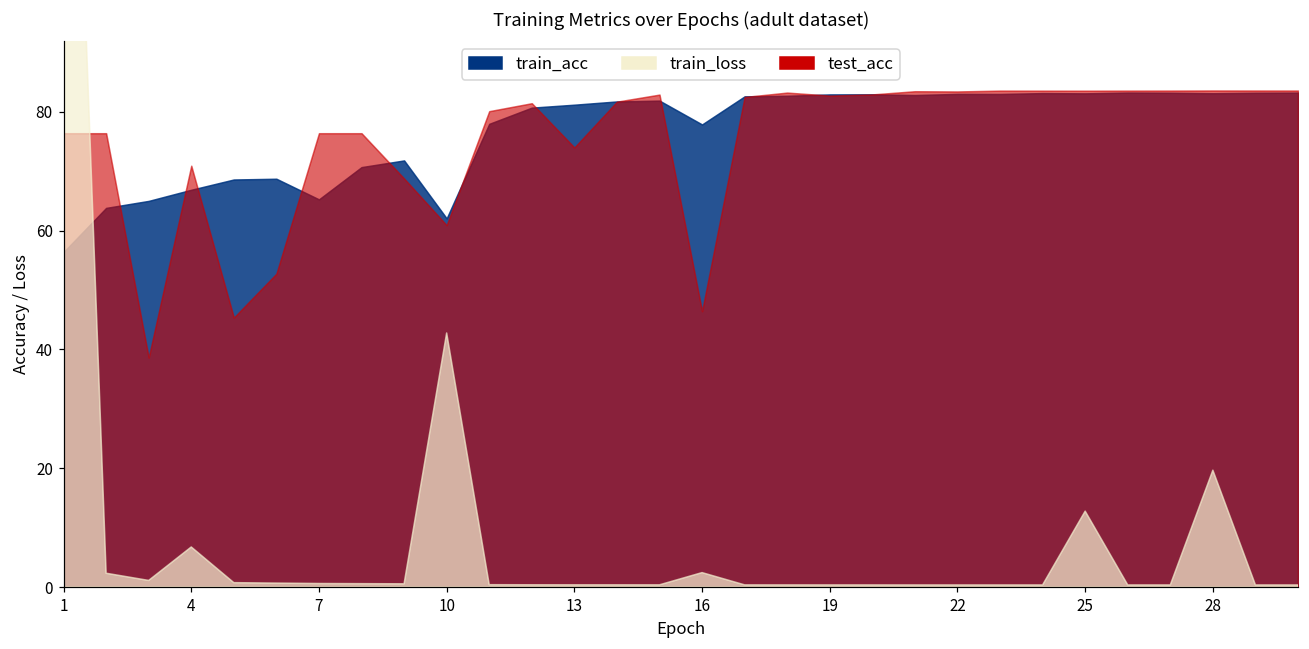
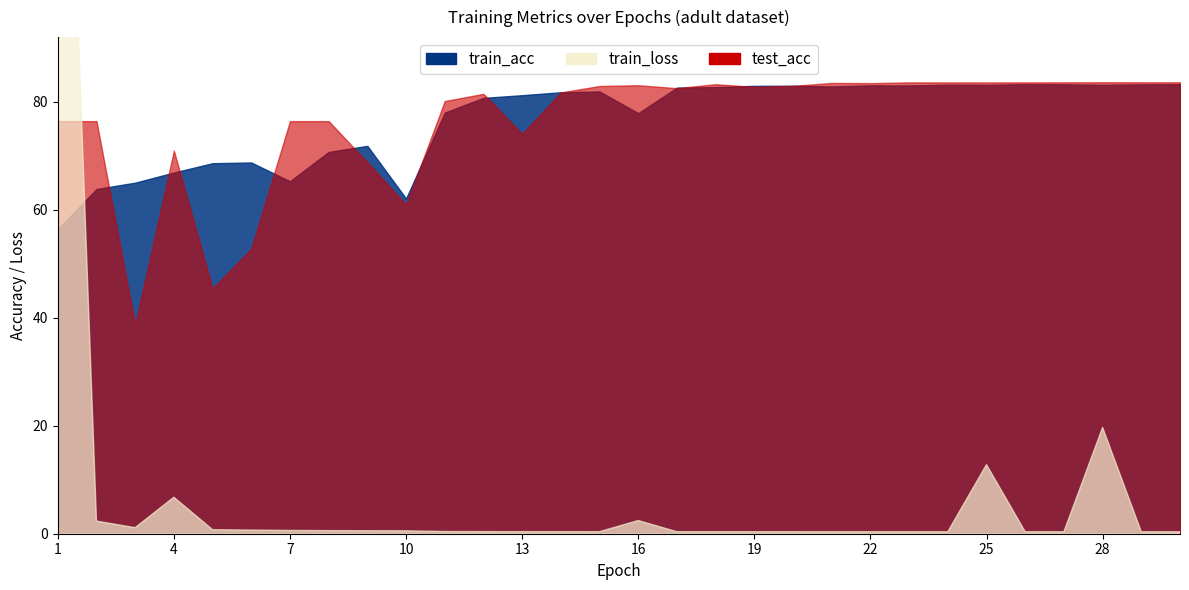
train_loss, 10: 43 -> 1
test_acc, 16: 46 -> 83
